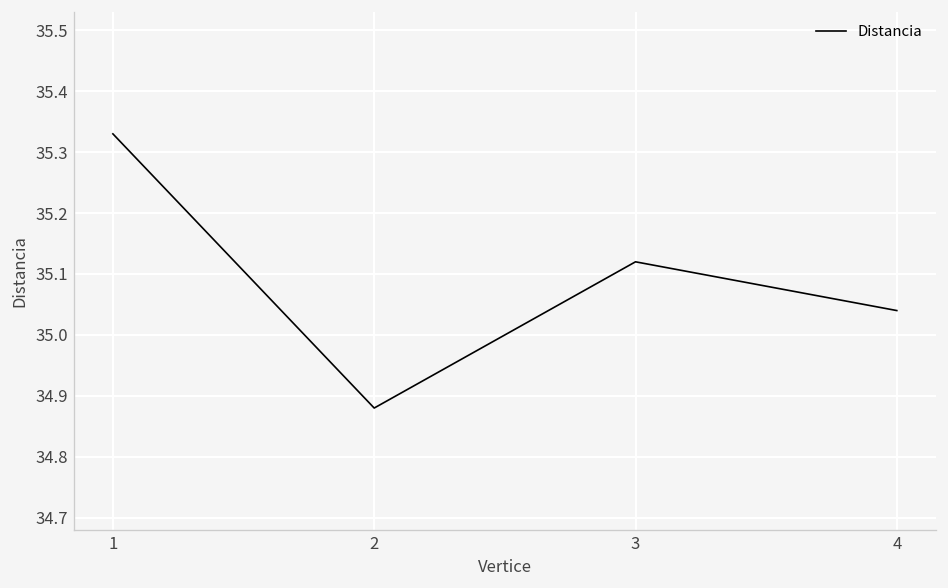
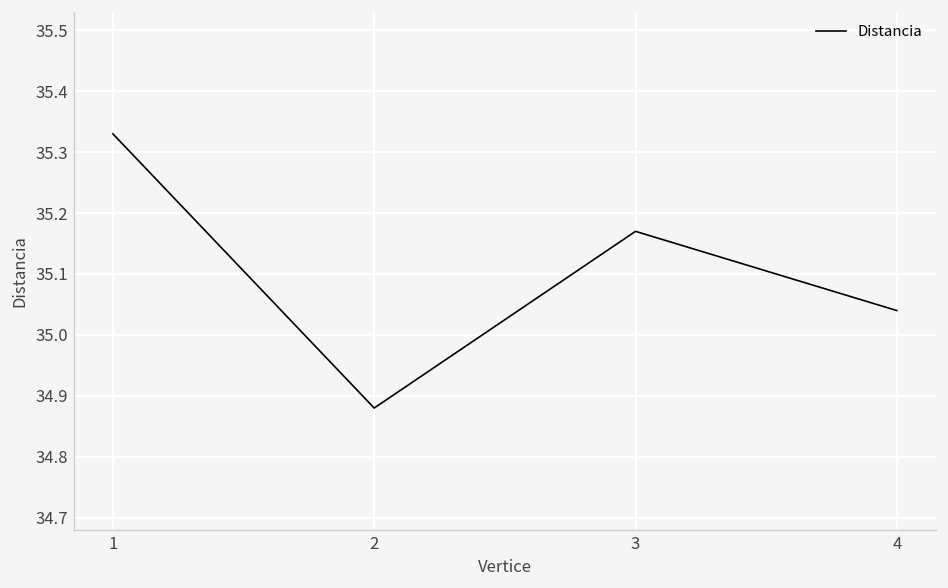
3: 35.12 -> 35.17
